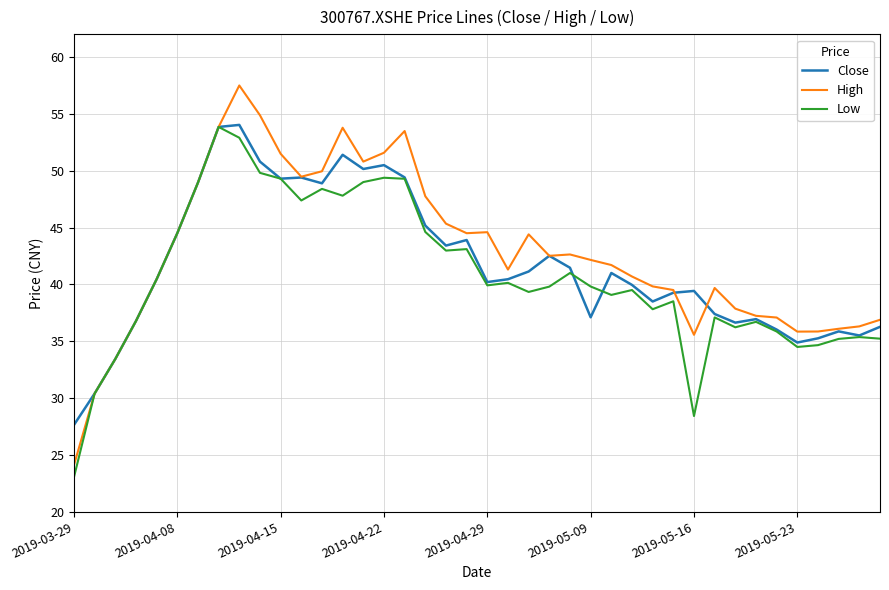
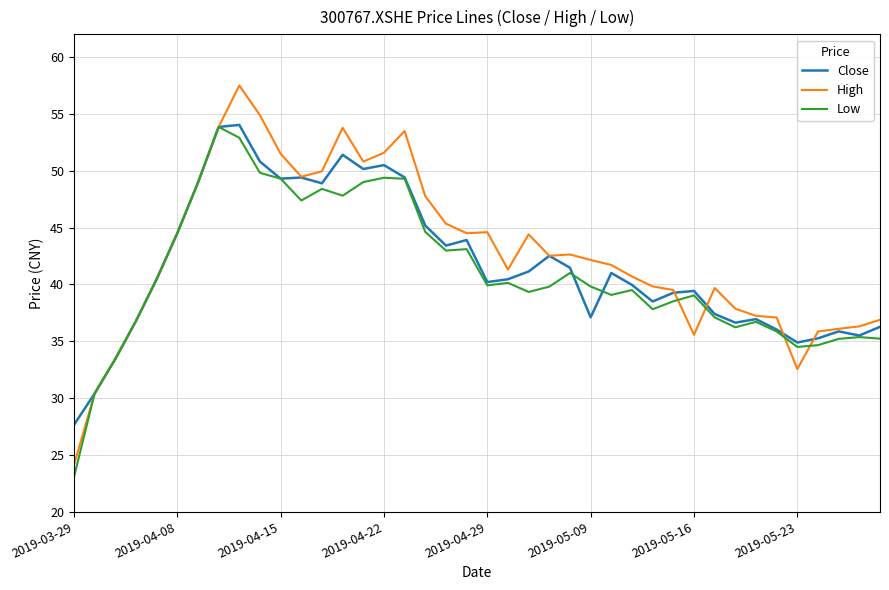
Low, 2019-05-16: 28.4 -> 39.0
High, 2019-05-23: 35.8 -> 32.5
